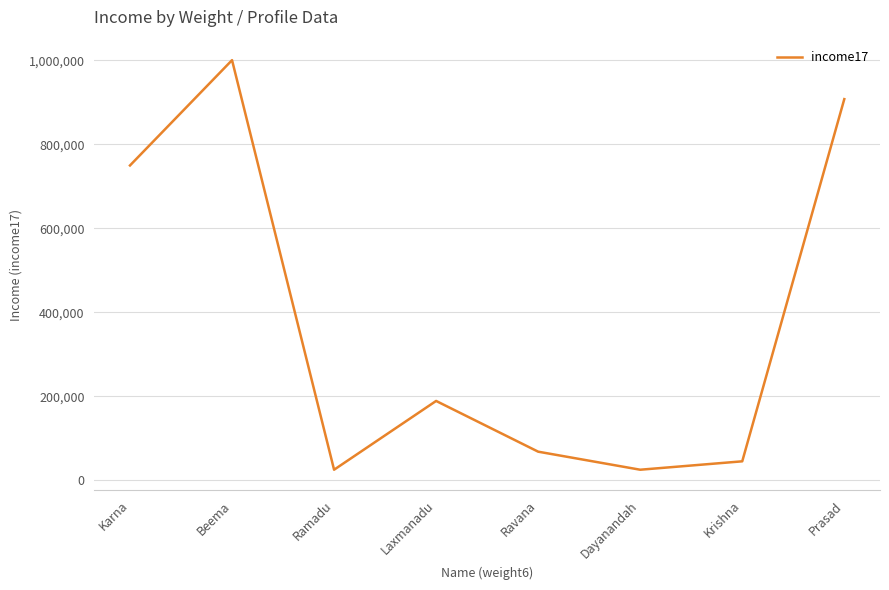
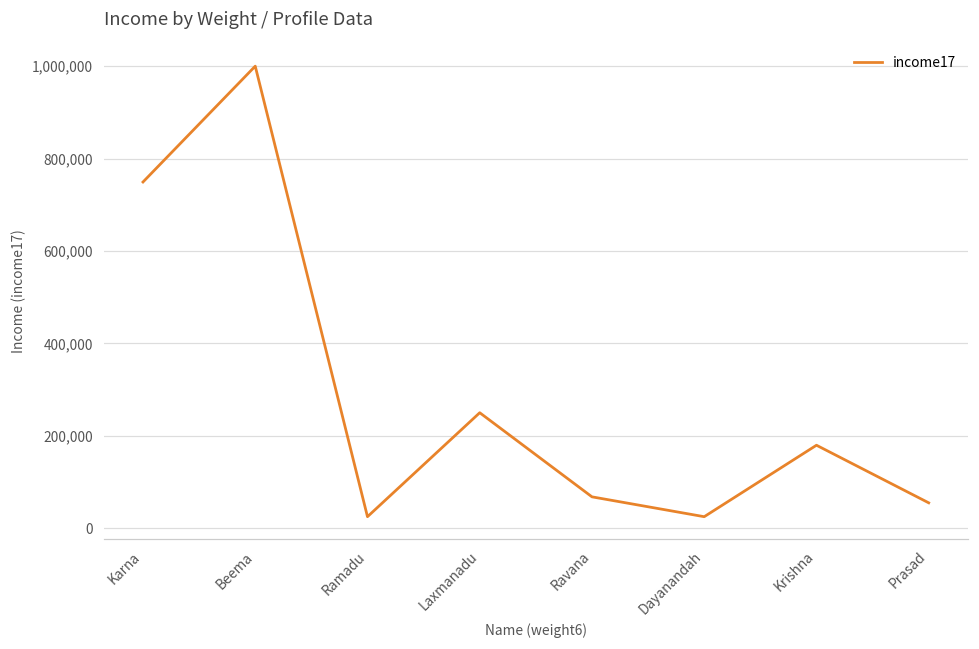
Laxmanadu: 190,000 -> 250,000
Krishna: 50,000 -> 180,000
Prasad: 910,000 -> 60,000
